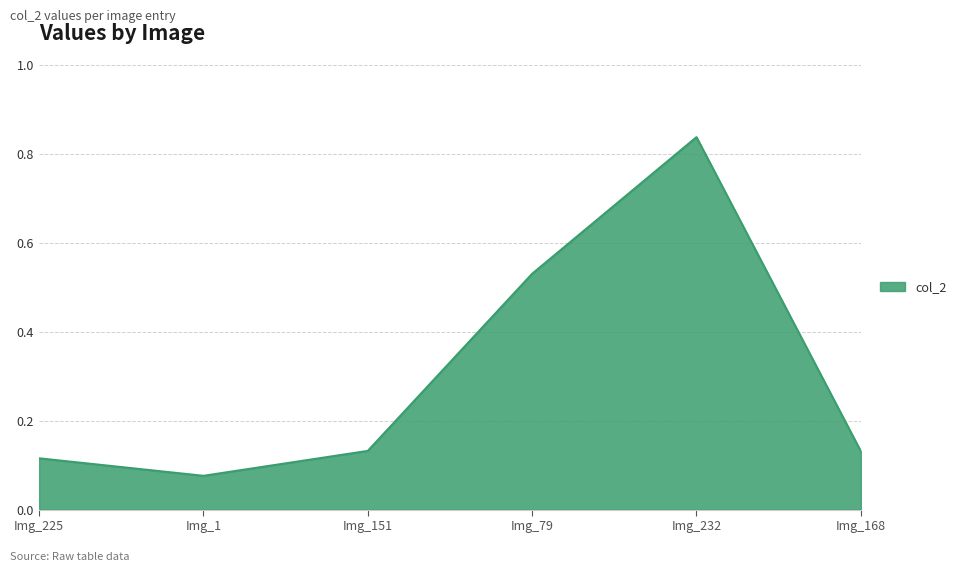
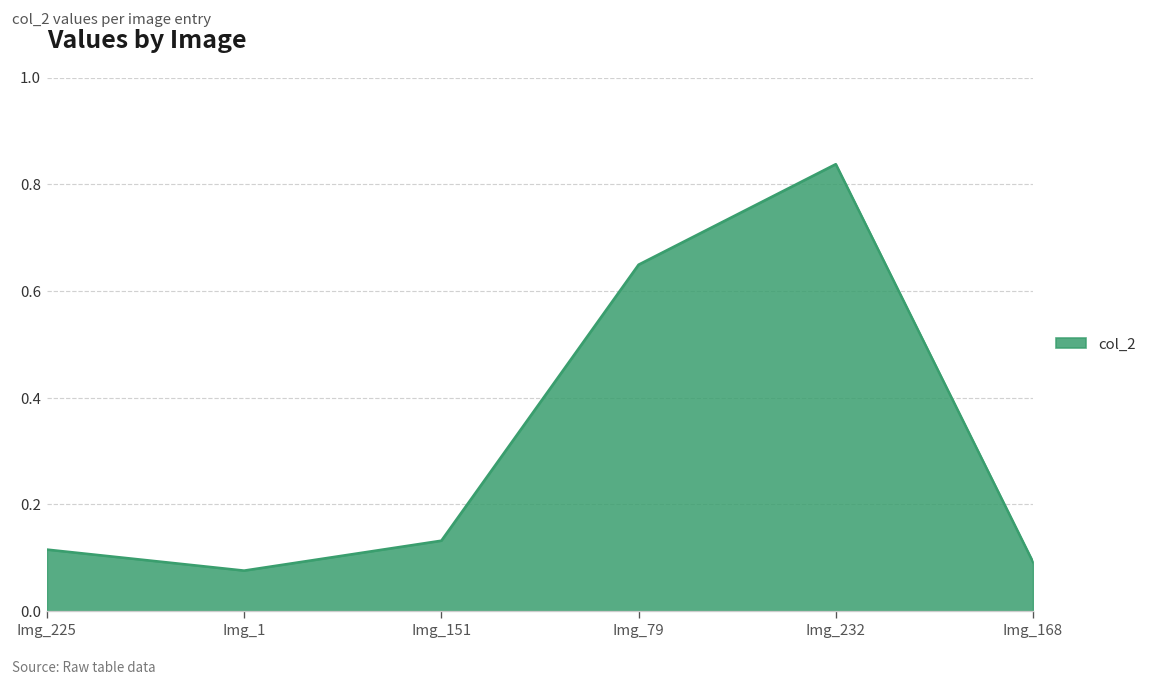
Img_79: 0.53 -> 0.65
Img_168: 0.13 -> 0.09
